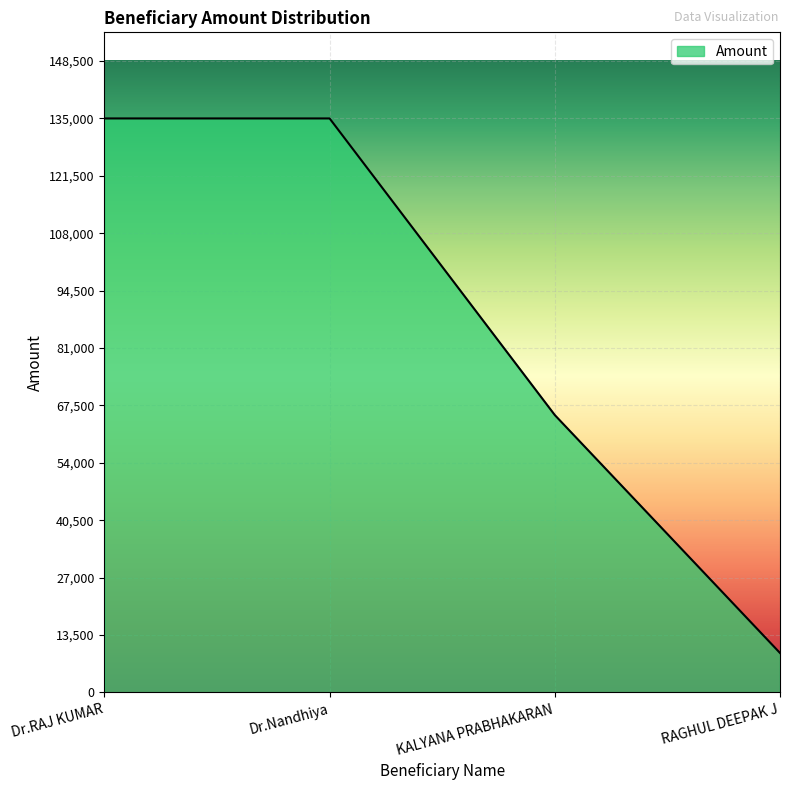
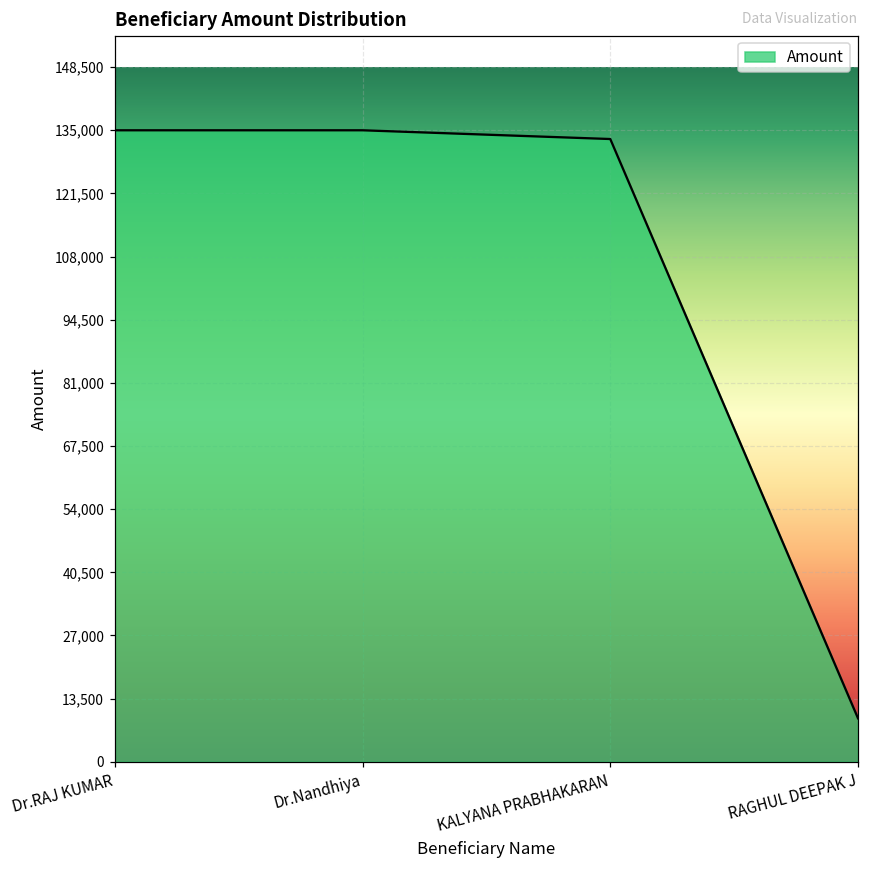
KALYANA PRABHAKARAN: 65,000 -> 133,000
